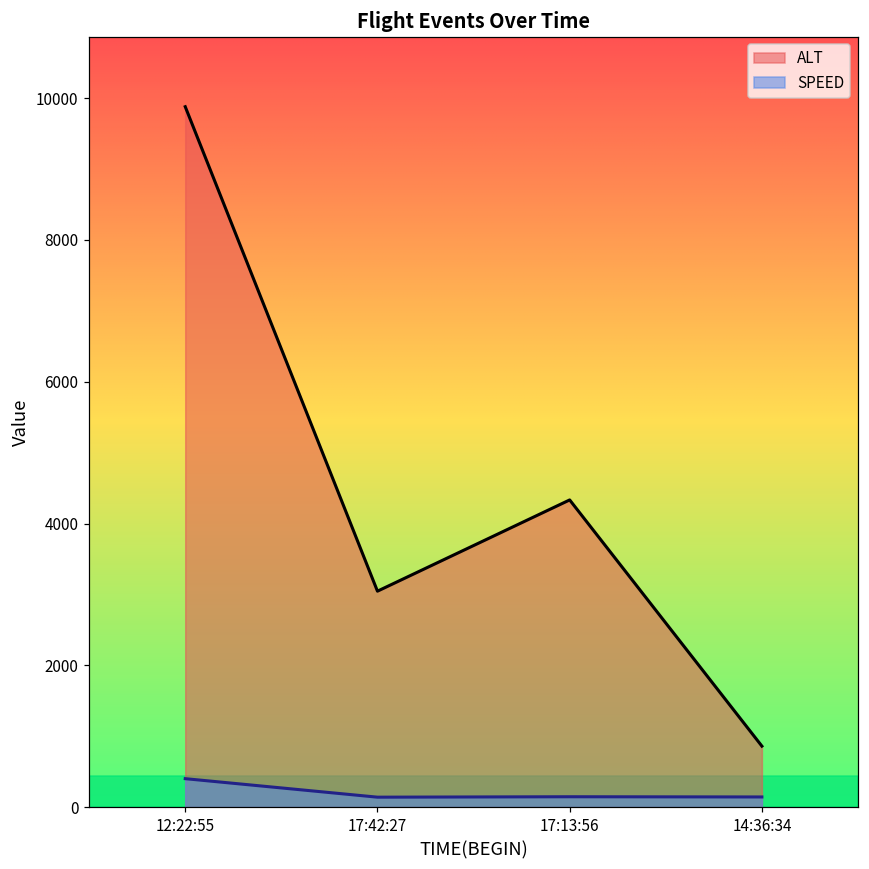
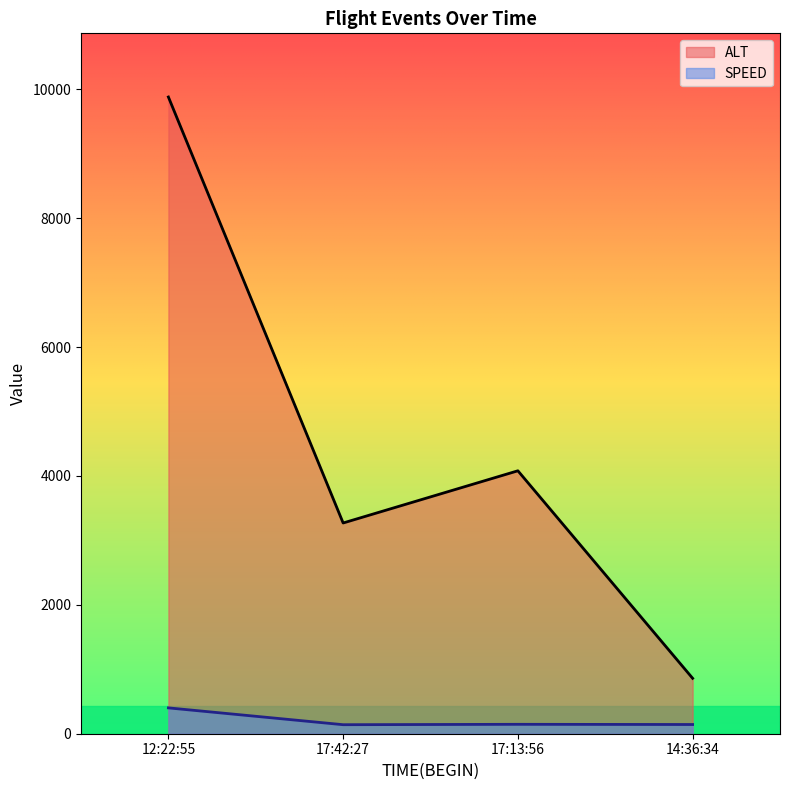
ALT, 17:42:27: 3000 -> 3300
ALT, 17:13:56: 4300 -> 4100
